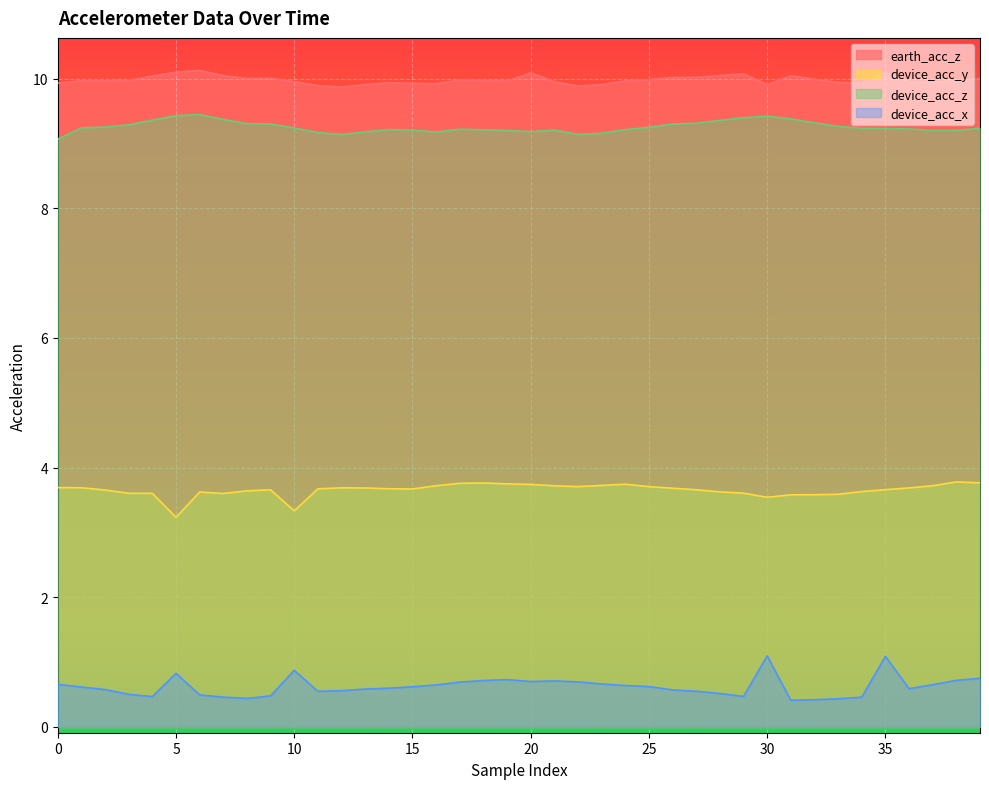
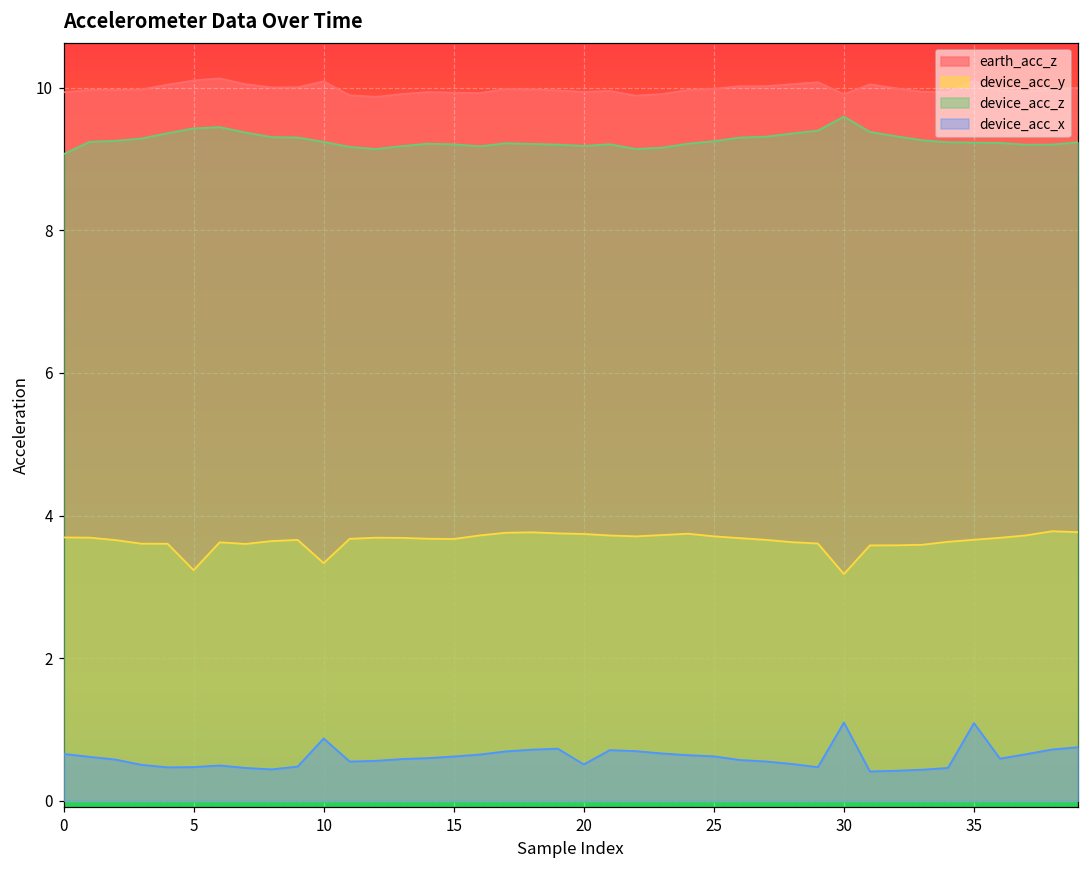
device_acc_x, 5: 0.8 -> 0.5
earth_acc_z, 10: 10.0 -> 10.1
earth_acc_z, 20: 10.1 -> 9.9
device_acc_x, 20: 0.7 -> 0.5
device_acc_y, 30: 3.5 -> 3.2
device_acc_z, 30: 9.4 -> 9.6
